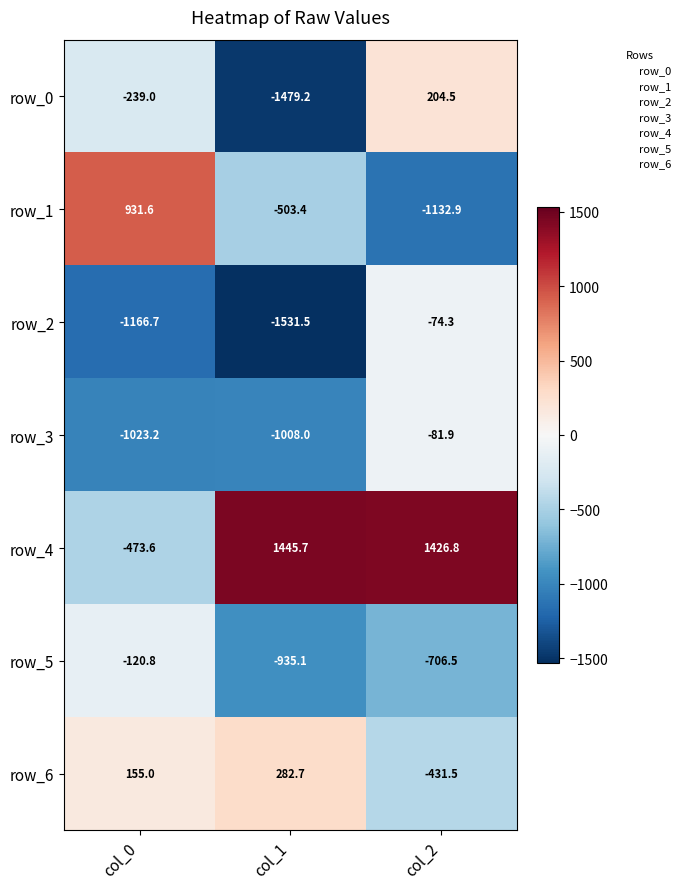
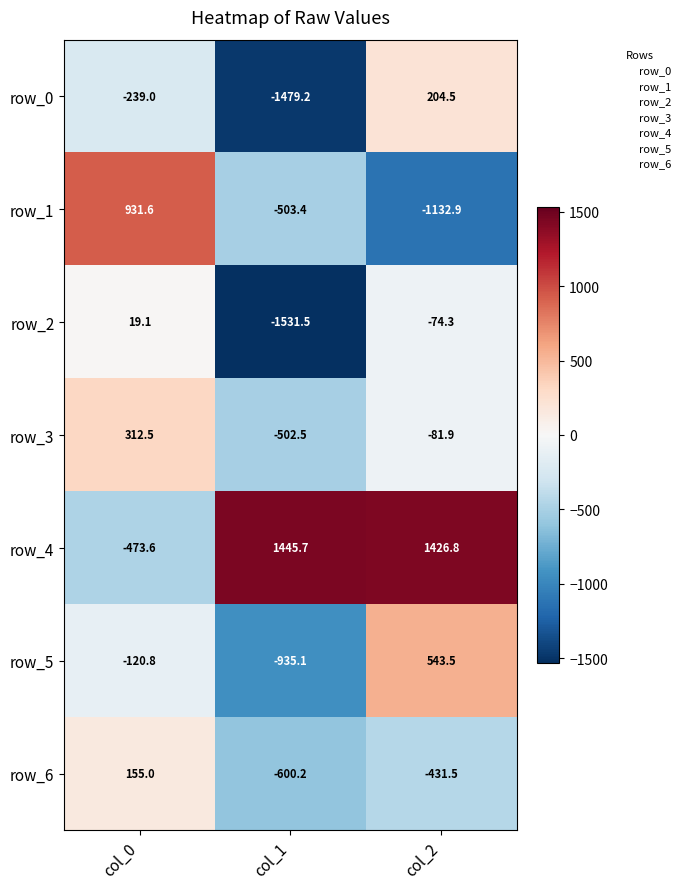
row_2, col_0: -1166.7 -> 19.1
row_3, col_0: -1023.2 -> 312.5
row_3, col_1: -1008.0 -> -502.5
row_5, col_2: -706.5 -> 543.5
row_6, col_1: 282.7 -> -600.2
